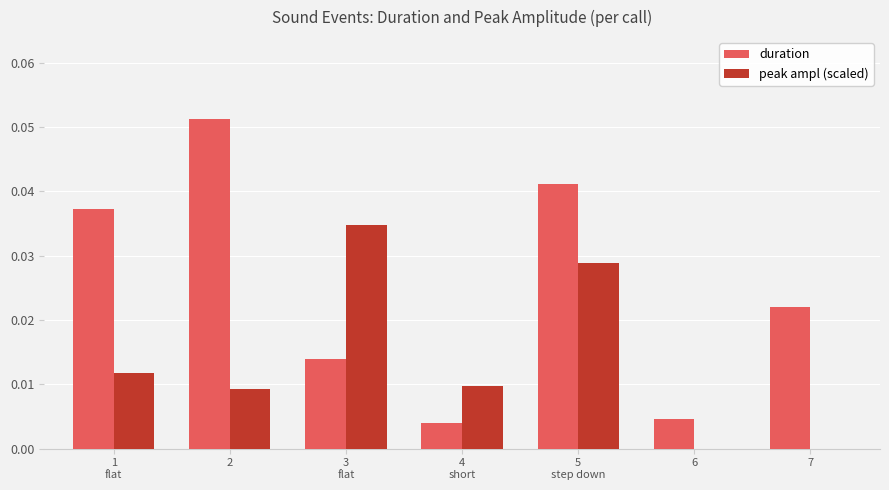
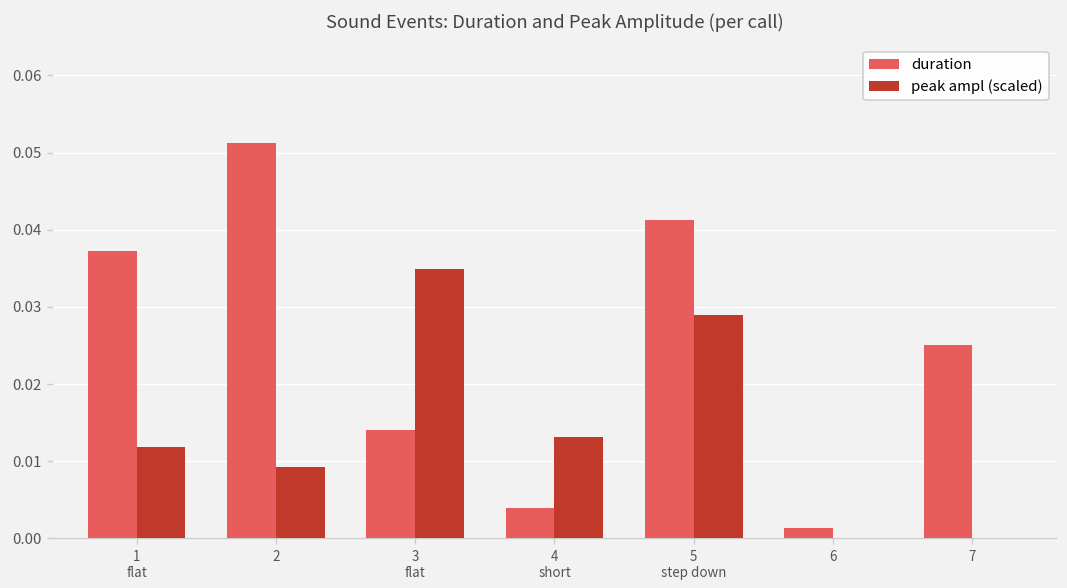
peak ampl (scaled), 4 short: 0.010 -> 0.013
duration, 6: 0.005 -> 0.001
duration, 7: 0.022 -> 0.025
